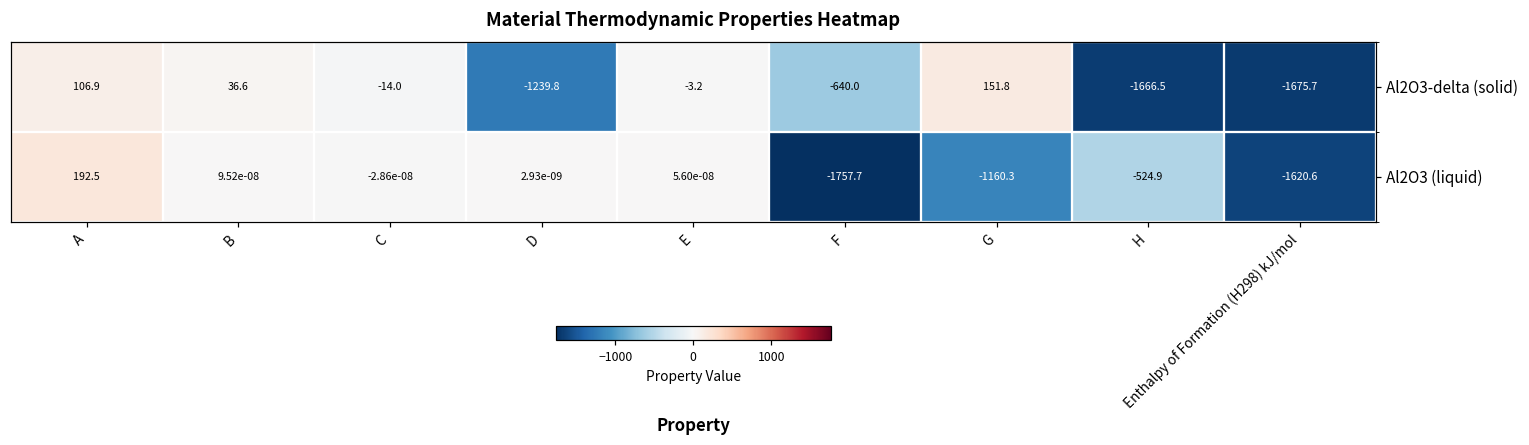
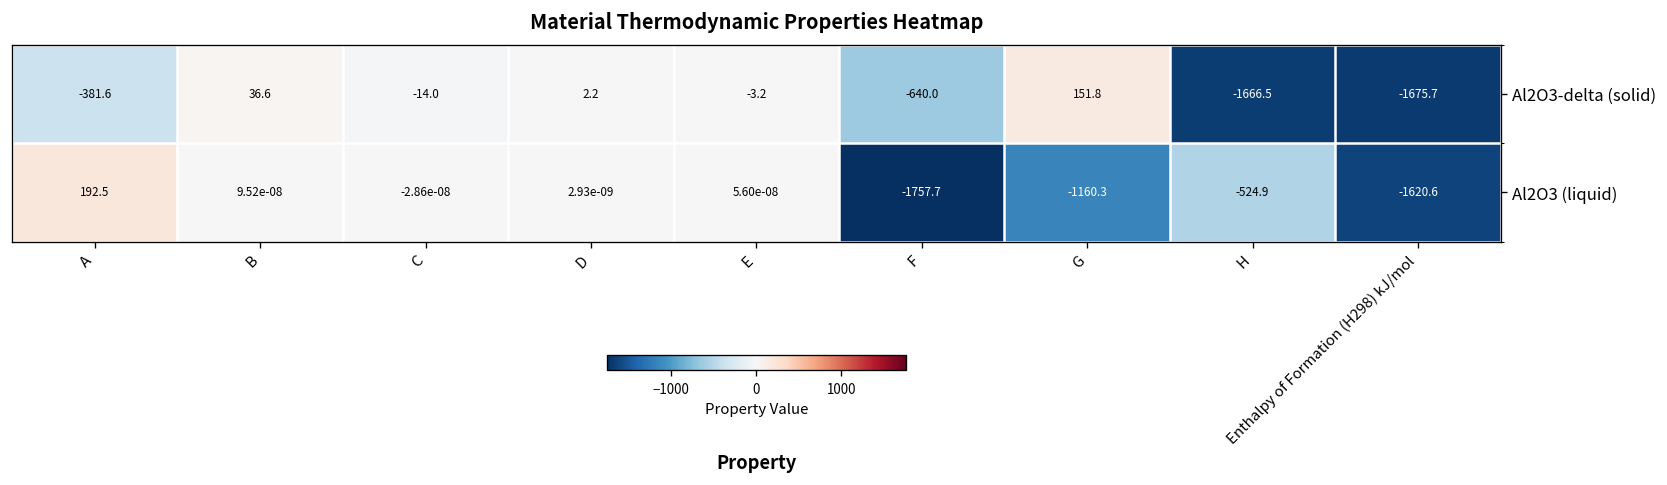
Al2O3-delta (solid), A: 106.9 -> -381.6
Al2O3-delta (solid), D: -1239.8 -> 2.2
